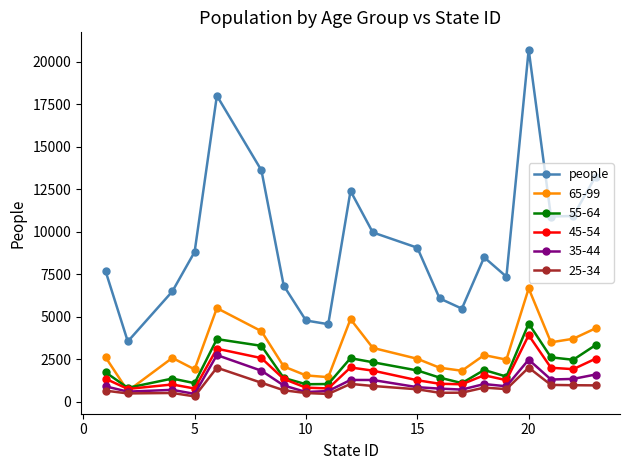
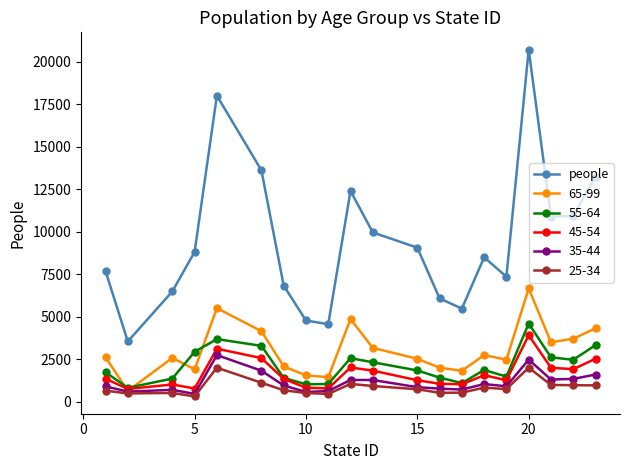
55-64, 5: 1100 -> 2900
